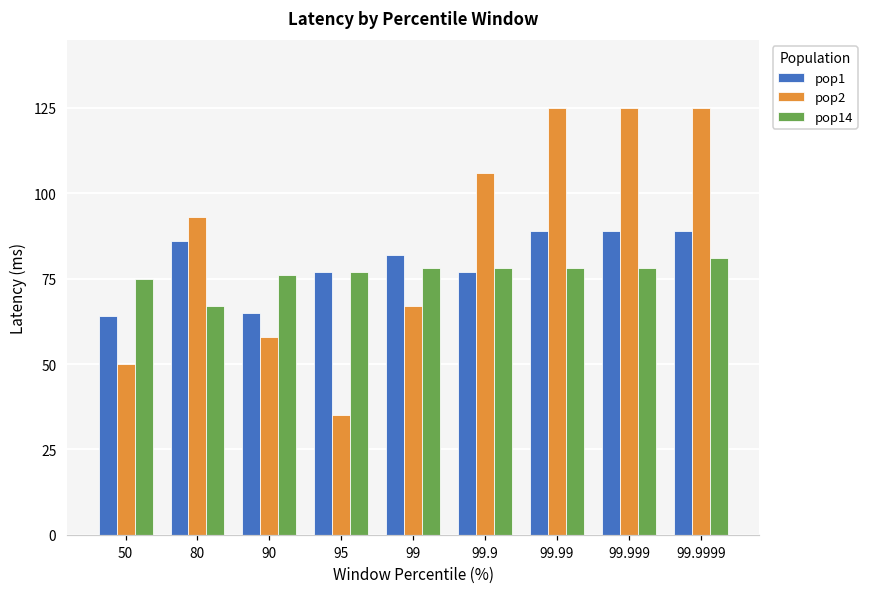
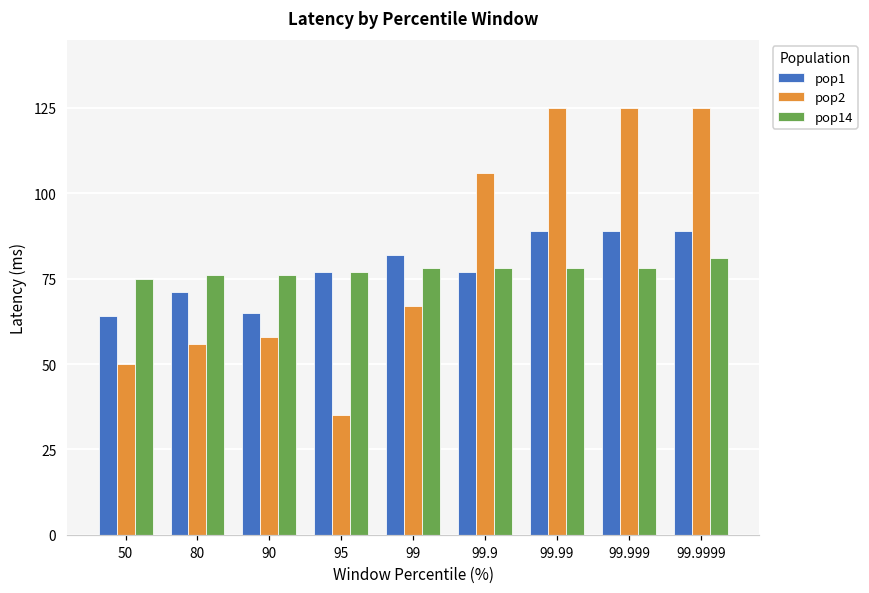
pop1, 80: 86 -> 71
pop2, 80: 93 -> 56
pop14, 80: 67 -> 76
